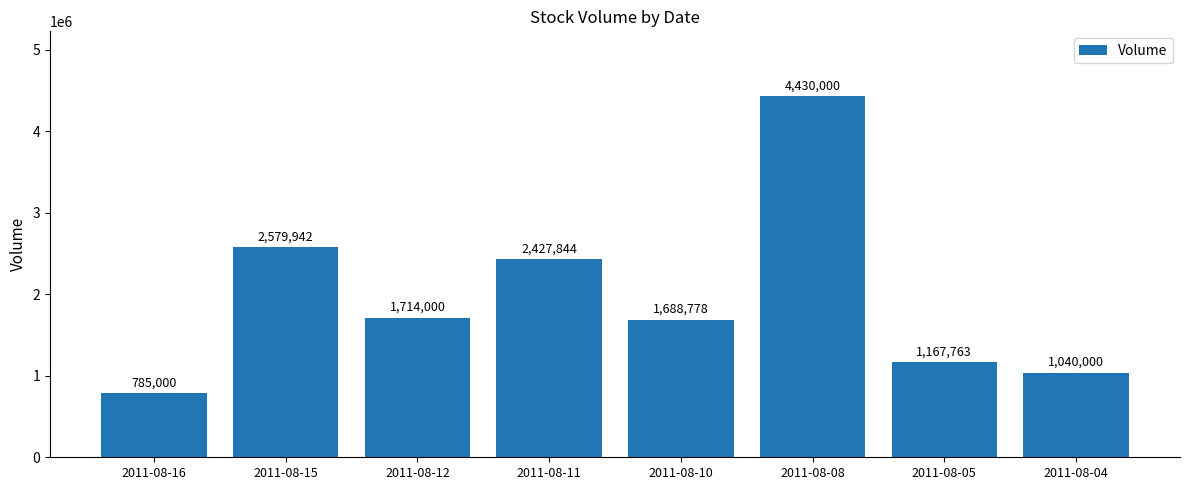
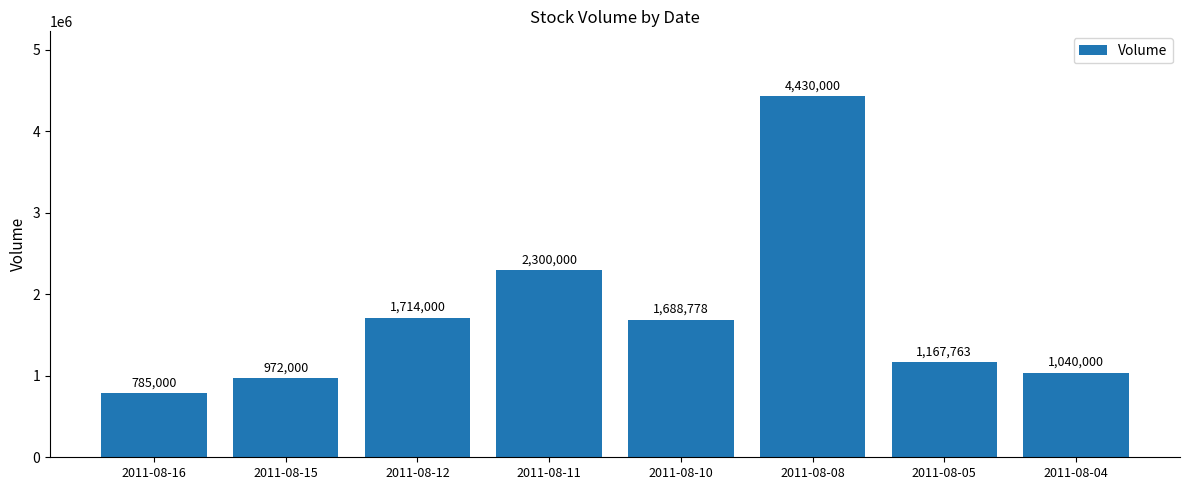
2011-08-15: 2,579,942 -> 972,000
2011-08-11: 2,427,844 -> 2,300,000
